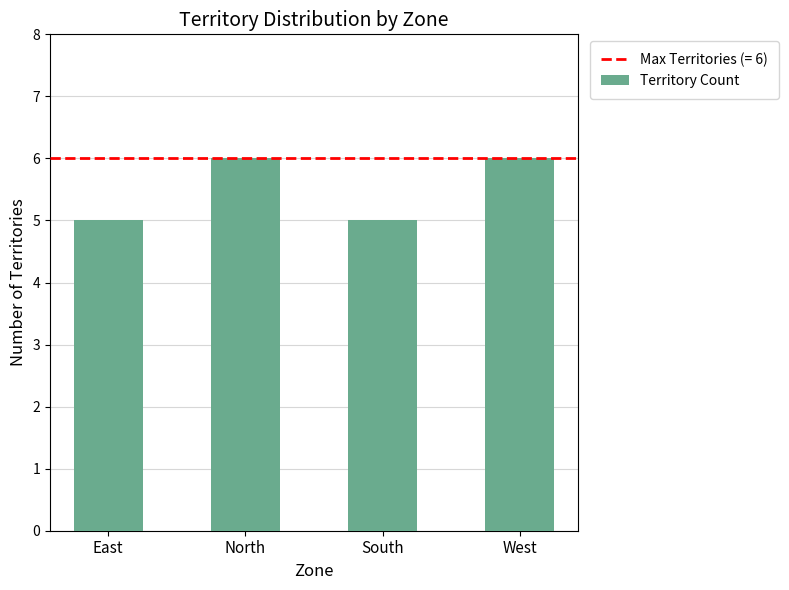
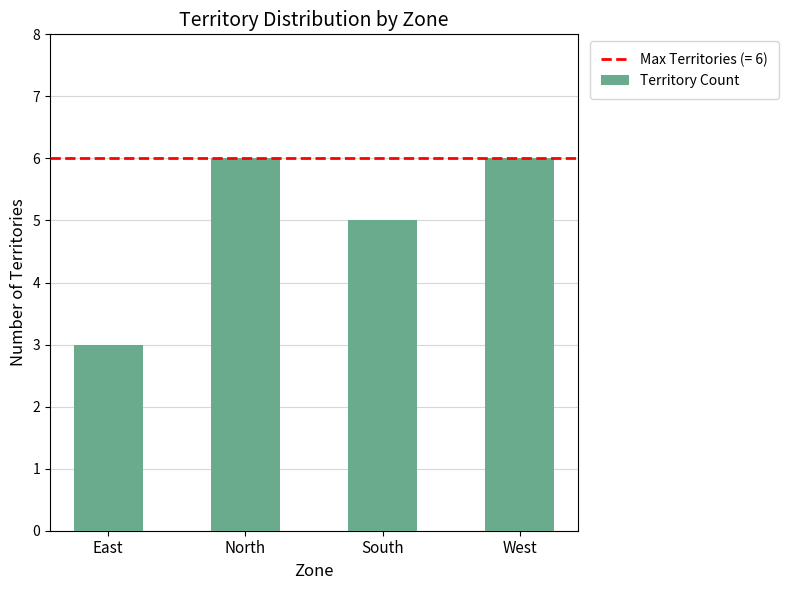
East: 5 -> 3
